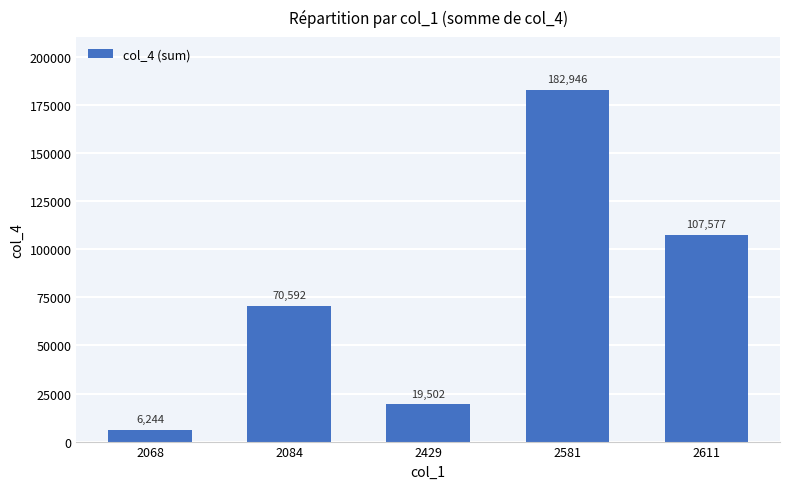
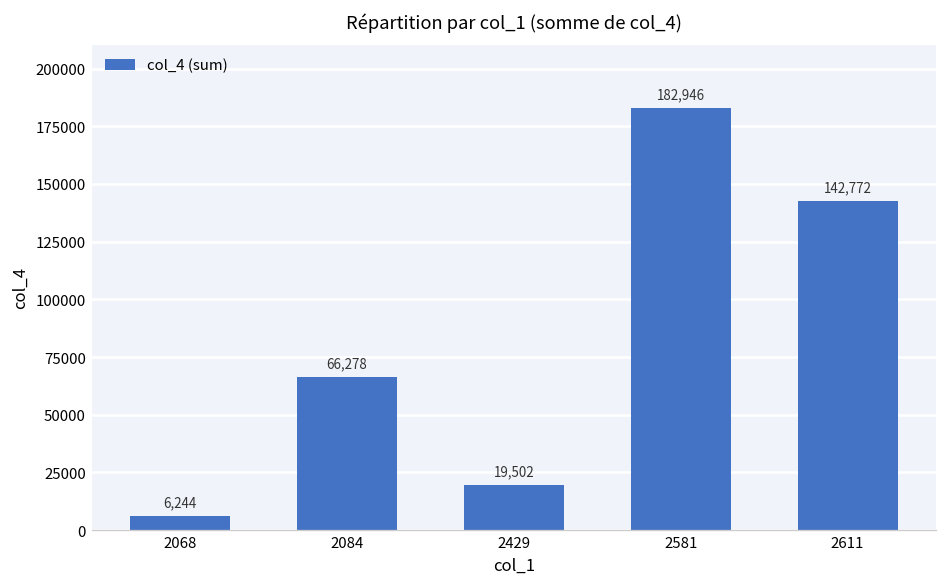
2084: 70,592 -> 66,278
2611: 107,577 -> 142,772
